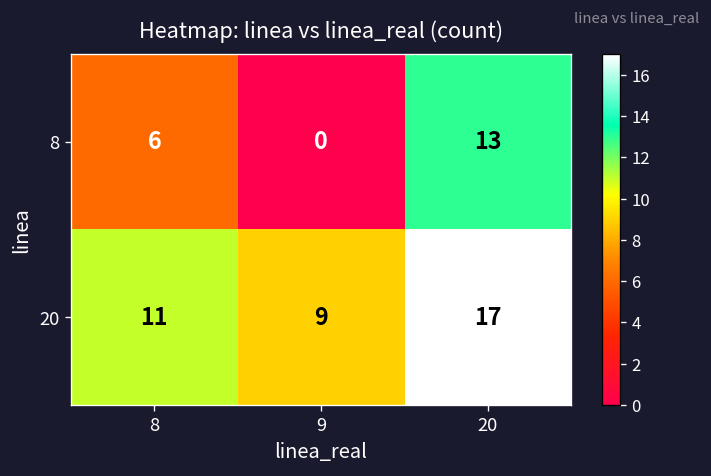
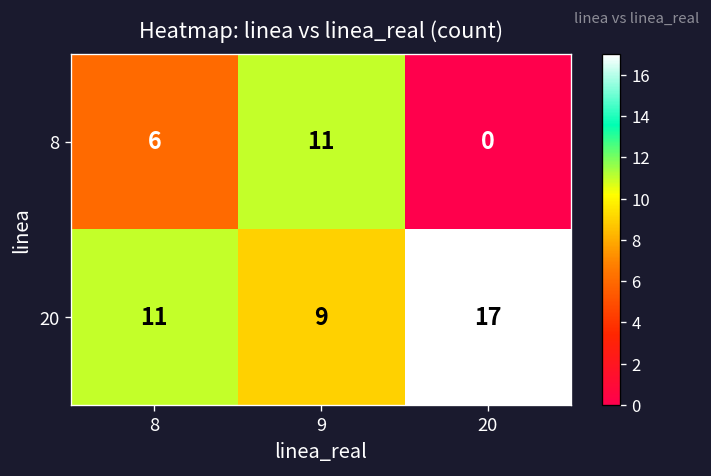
8, 9: 0 -> 11
8, 20: 13 -> 0
